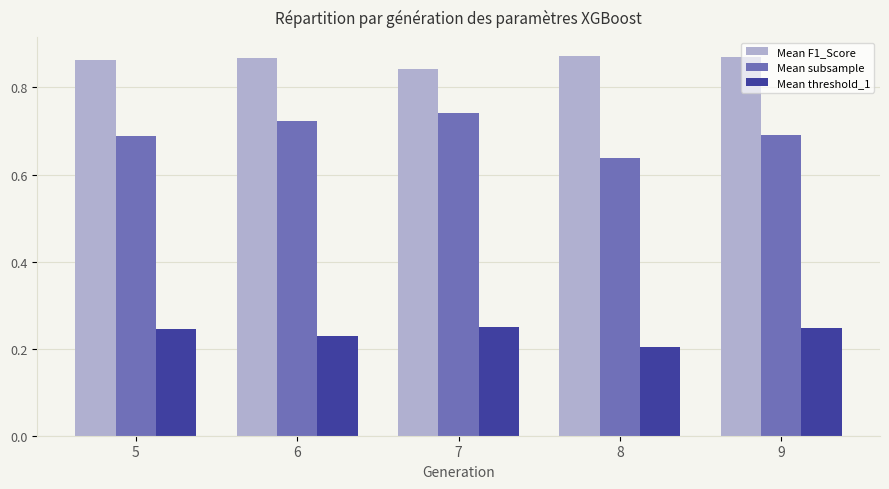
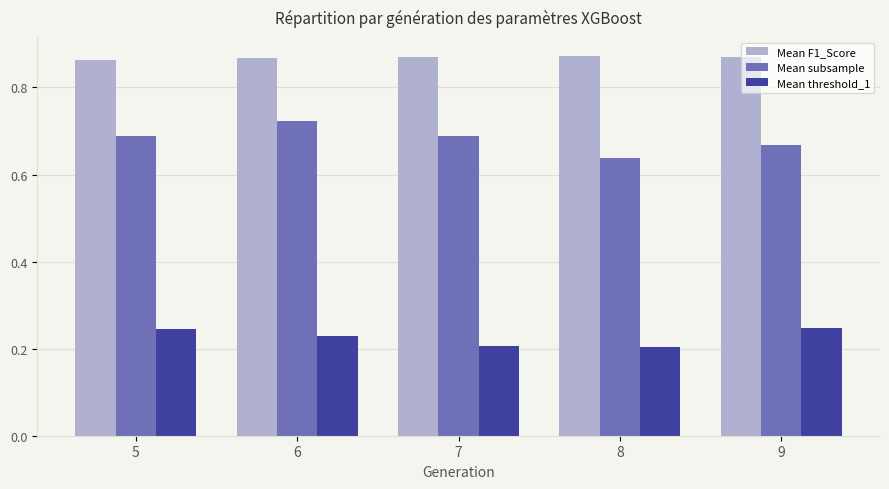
Mean F1_Score, 7: 0.84 -> 0.87
Mean subsample, 7: 0.74 -> 0.69
Mean threshold_1, 7: 0.25 -> 0.21
Mean subsample, 9: 0.69 -> 0.67
